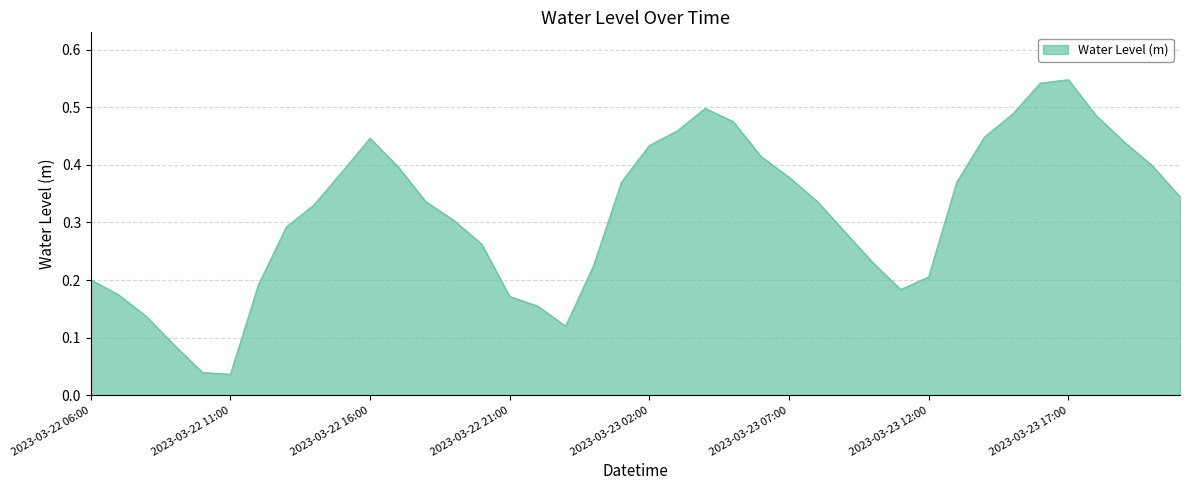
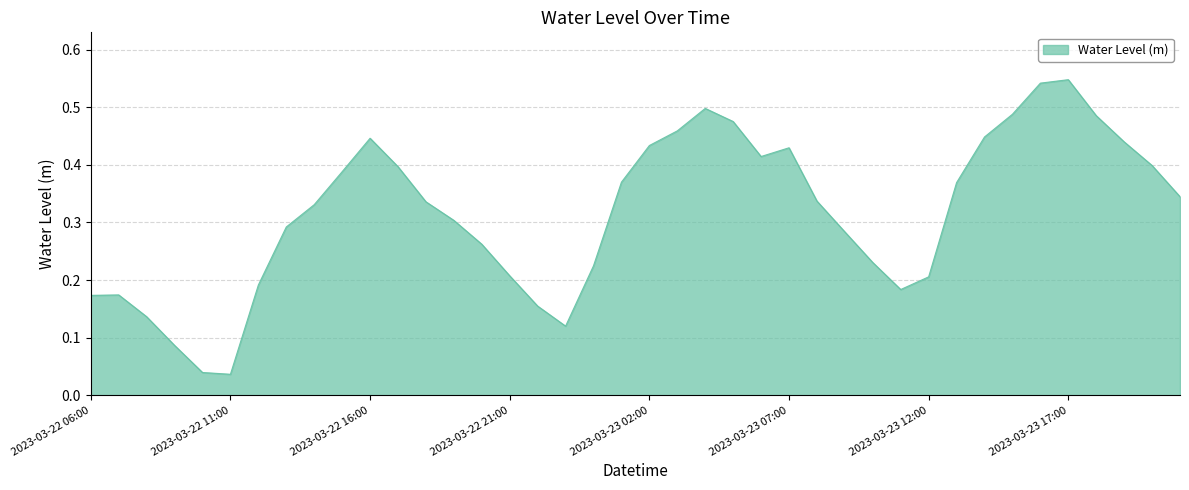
2023-03-22 06:00: 0.20 -> 0.17
2023-03-22 21:00: 0.17 -> 0.21
2023-03-23 07:00: 0.38 -> 0.43
